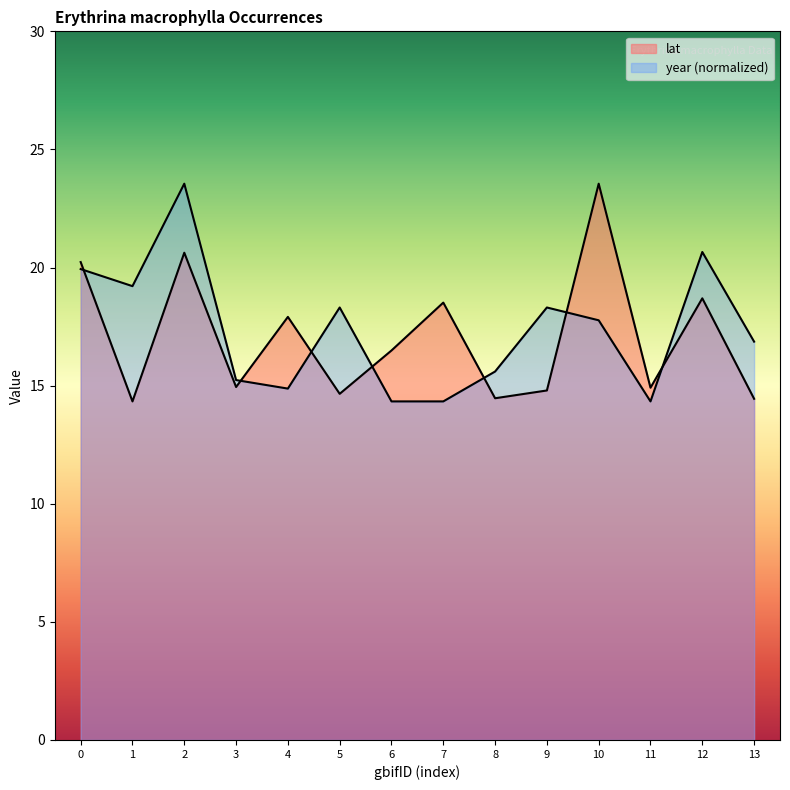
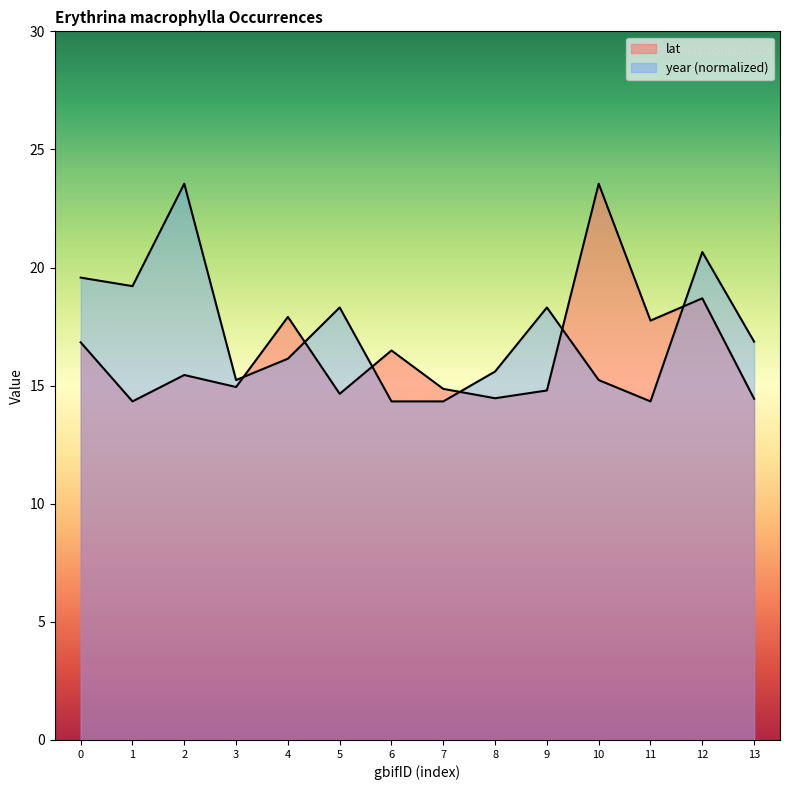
lat, 0: 20.2 -> 16.8
year (normalized), 0: 19.9 -> 19.6
lat, 2: 20.6 -> 15.5
year (normalized), 4: 14.9 -> 16.1
lat, 7: 18.5 -> 14.9
year (normalized), 10: 17.8 -> 15.2
lat, 11: 14.9 -> 17.8
